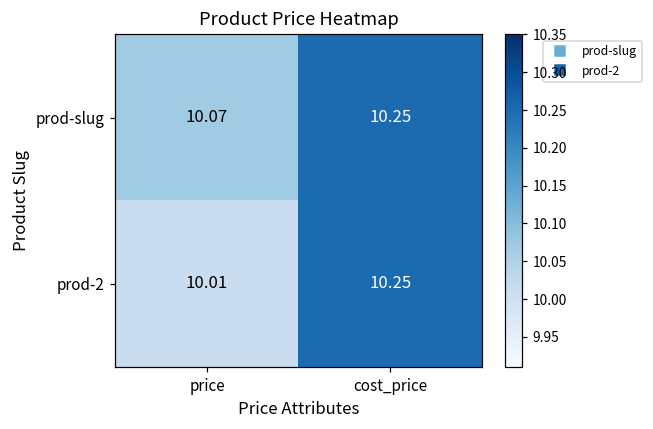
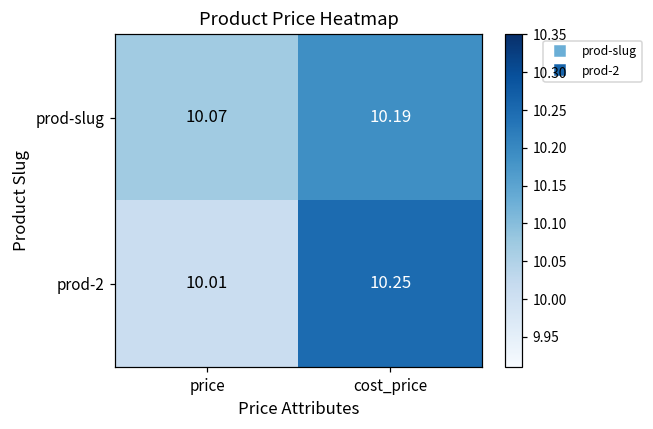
prod-slug, cost_price: 10.25 -> 10.19
